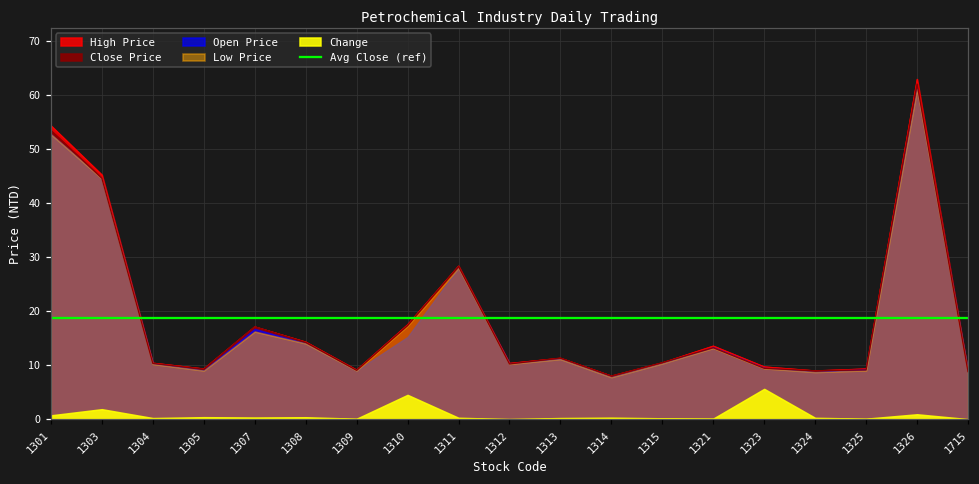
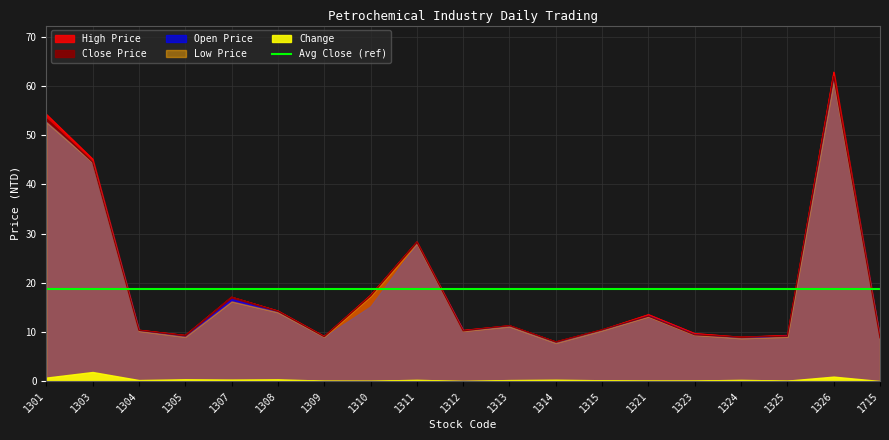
Change, 1310: 4 -> 0
Change, 1323: 6 -> 0
